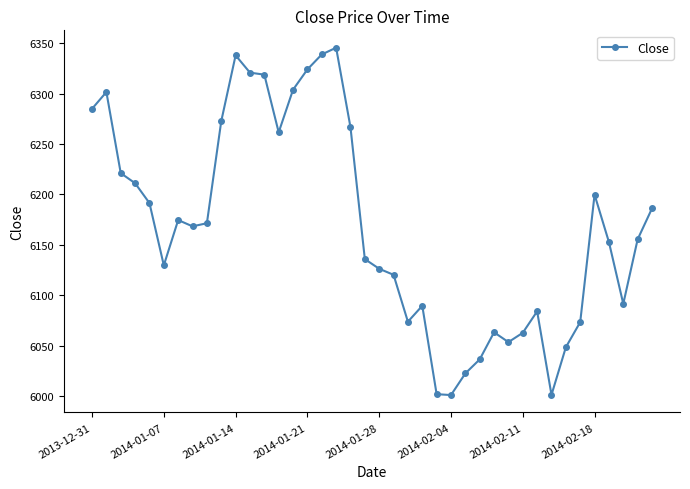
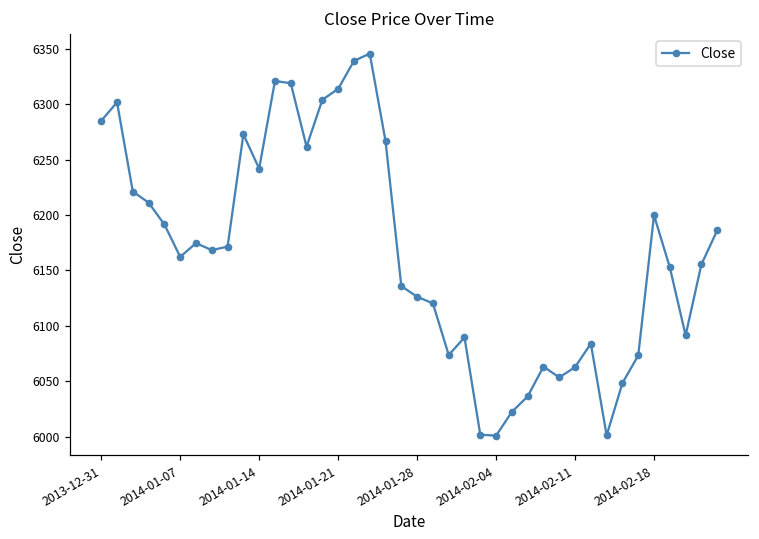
2014-01-07: 6130 -> 6162
2014-01-14: 6338 -> 6242
2014-01-21: 6324 -> 6314
